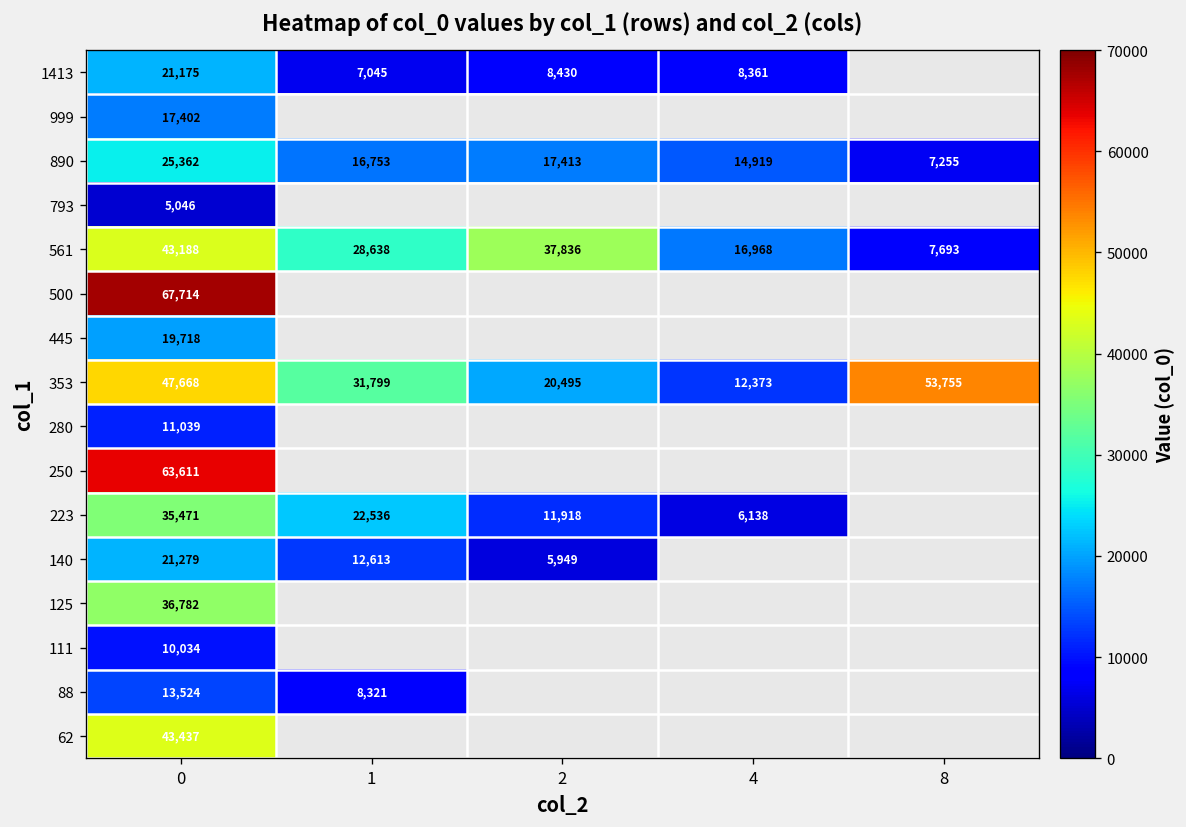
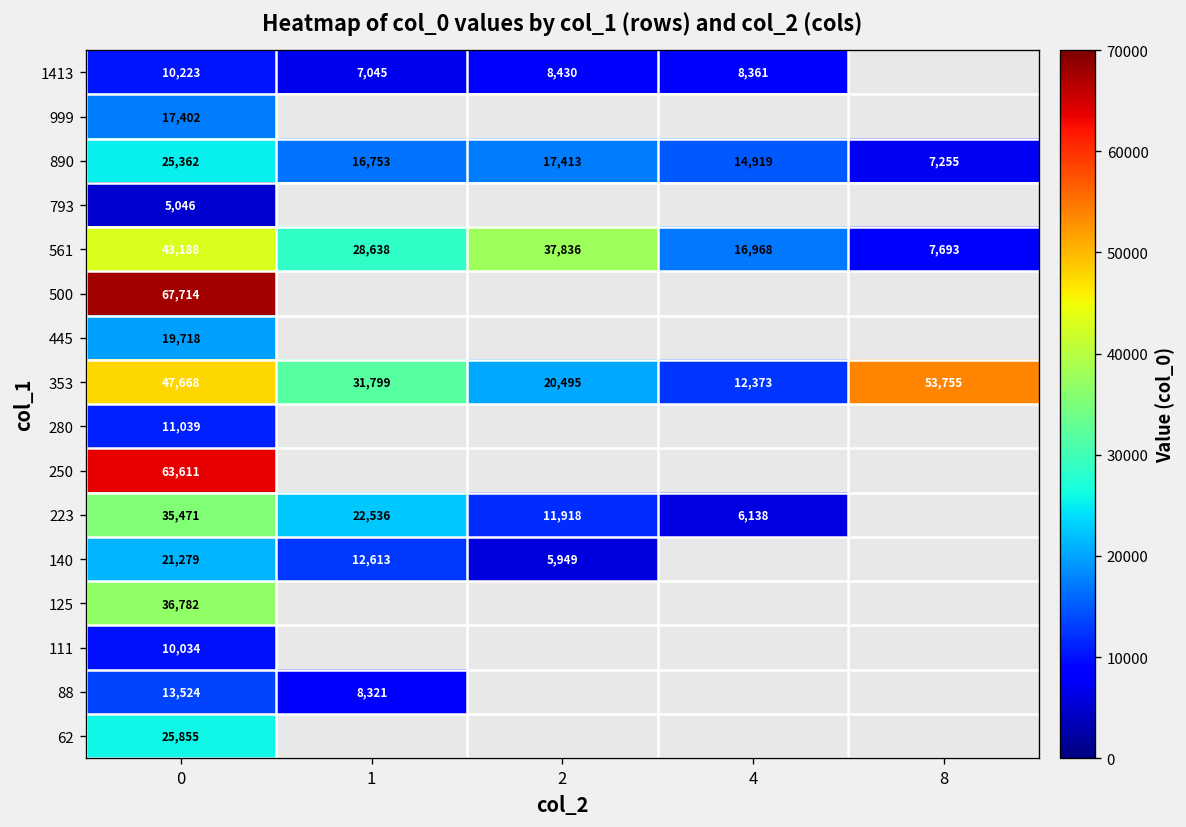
1413, 0: 21,175 -> 10,223
62, 0: 43,437 -> 25,855
